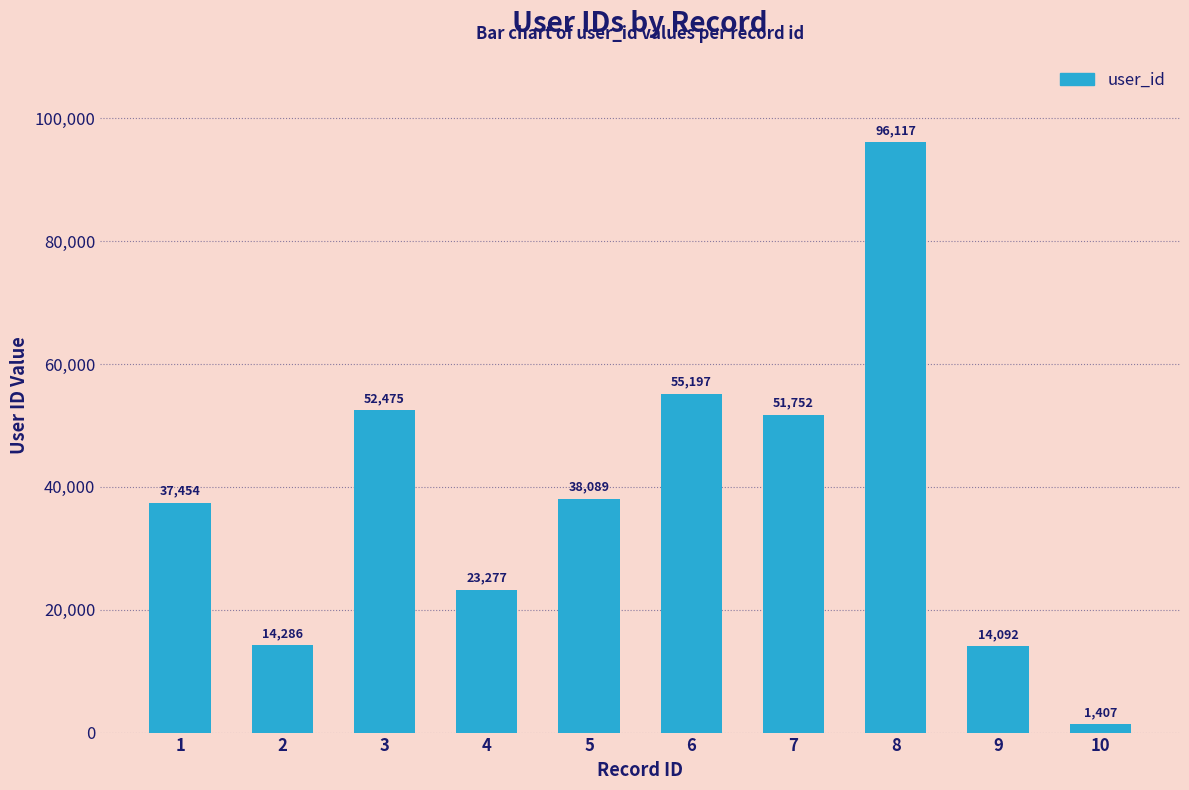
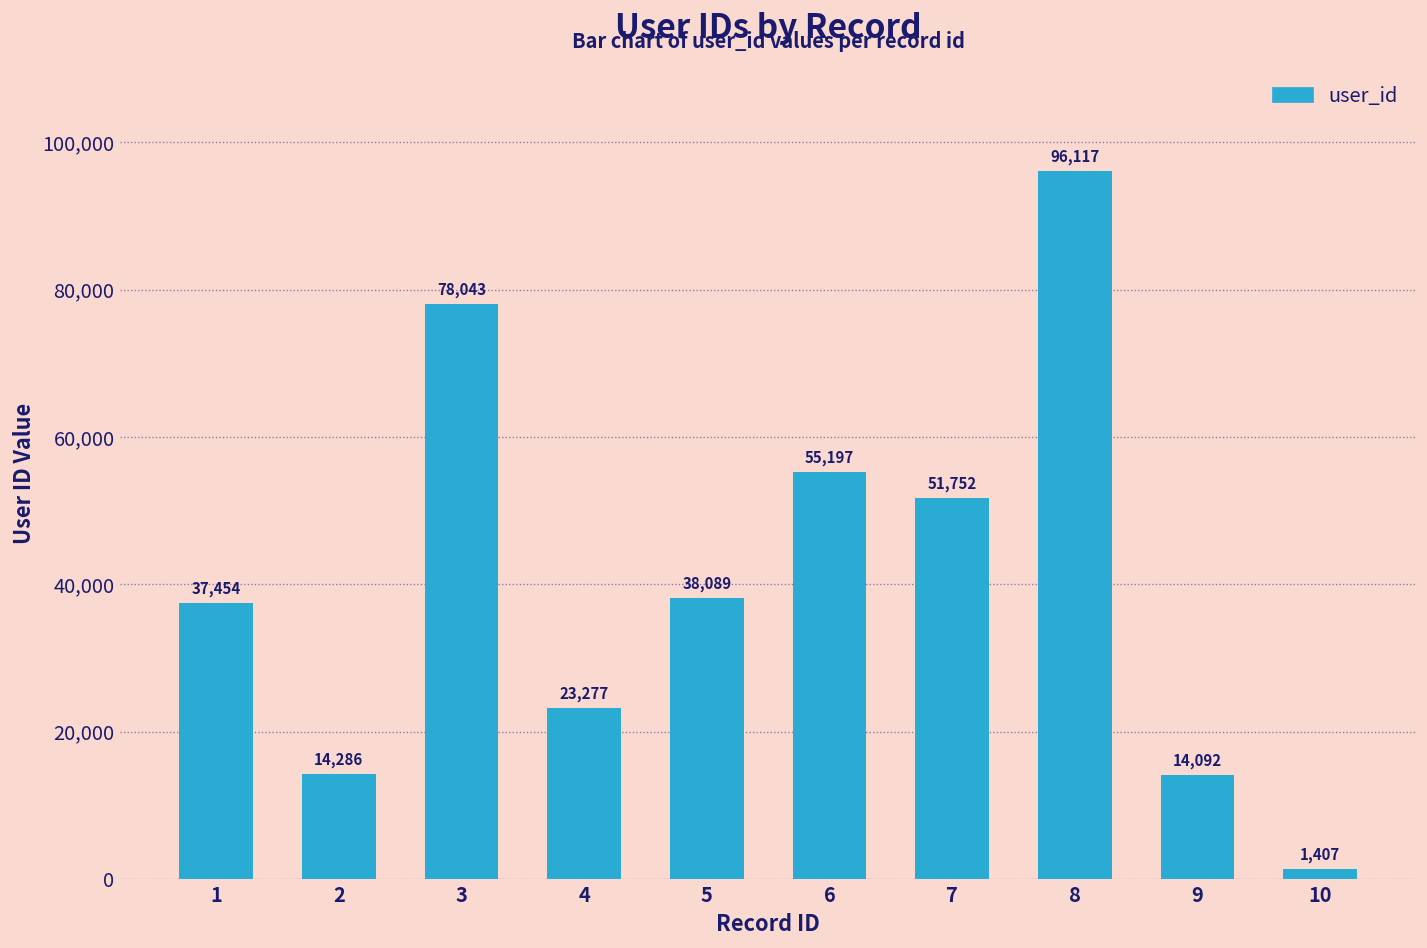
3: 52,475 -> 78,043
